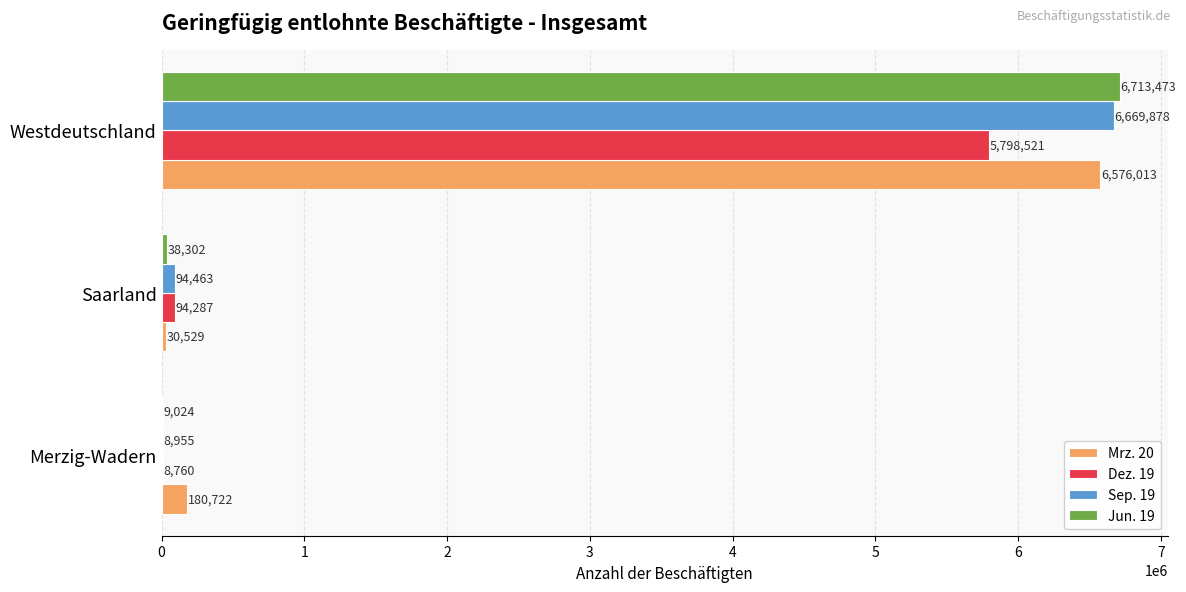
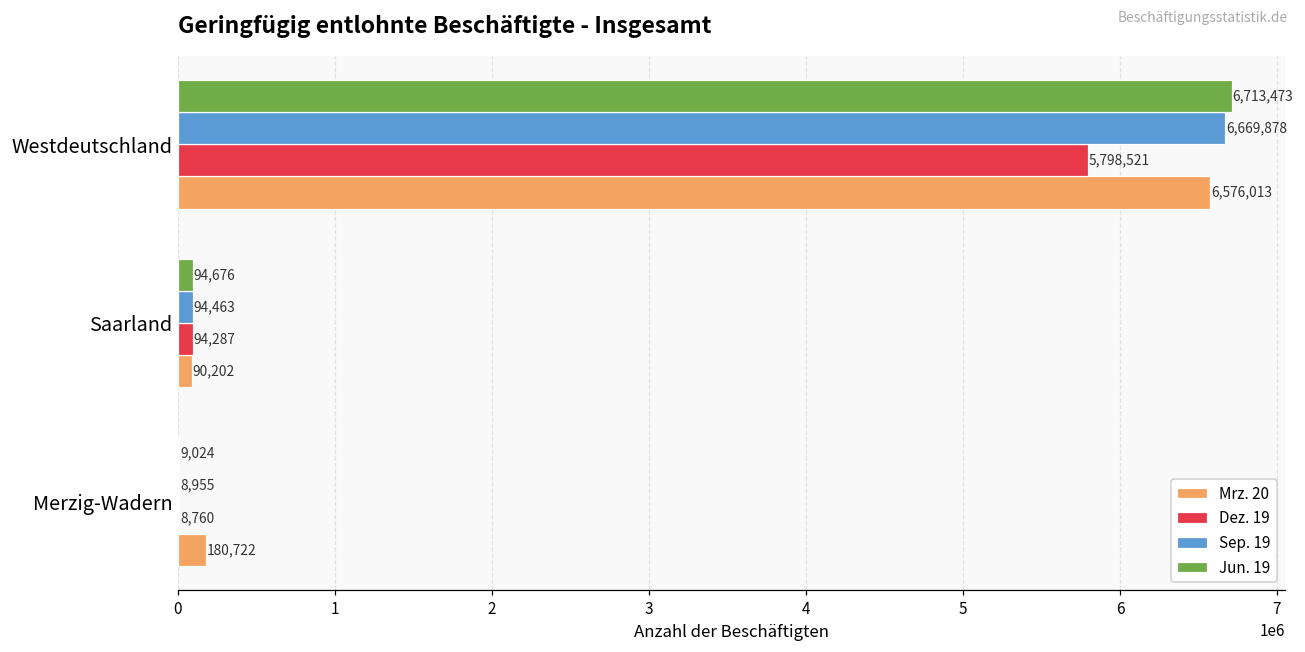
Jun. 19, Saarland: 38,302 -> 94,676
Mrz. 20, Saarland: 30,529 -> 90,202
